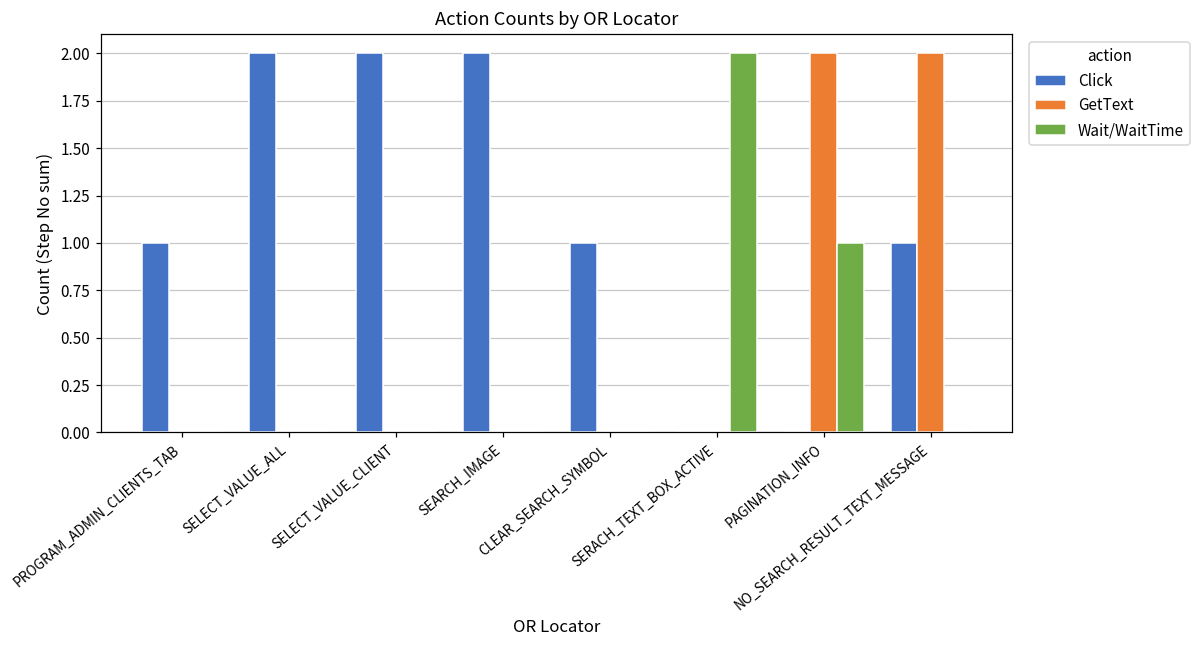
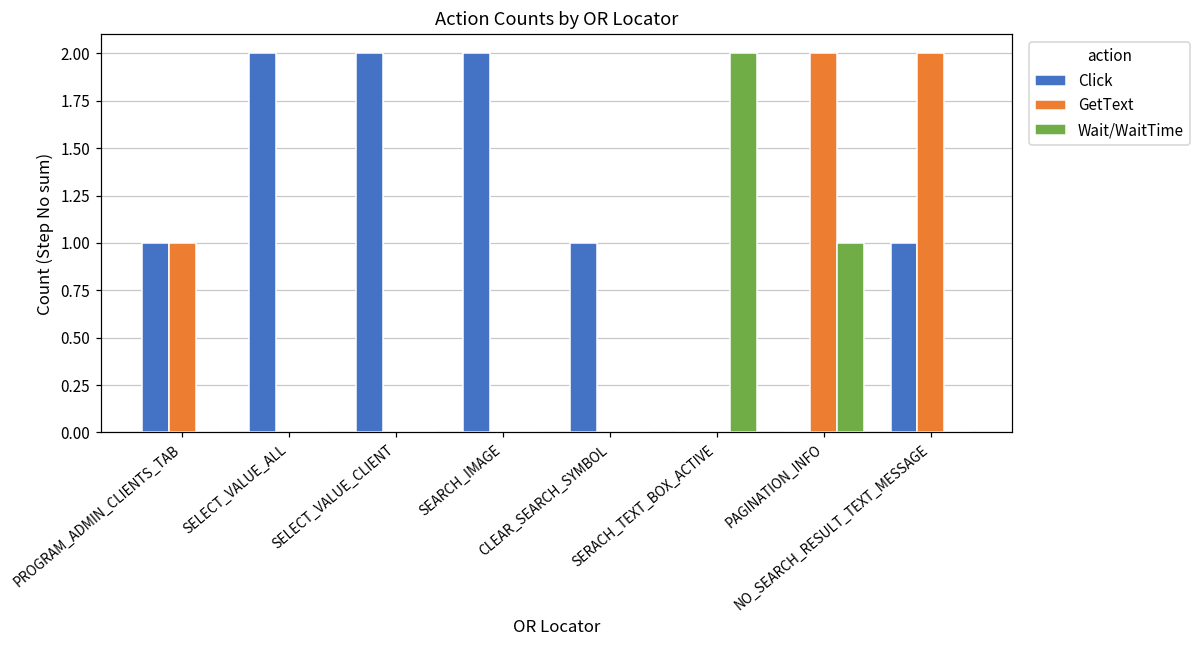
GetText, PROGRAM_ADMIN_CLIENTS_TAB: 0 -> 1
